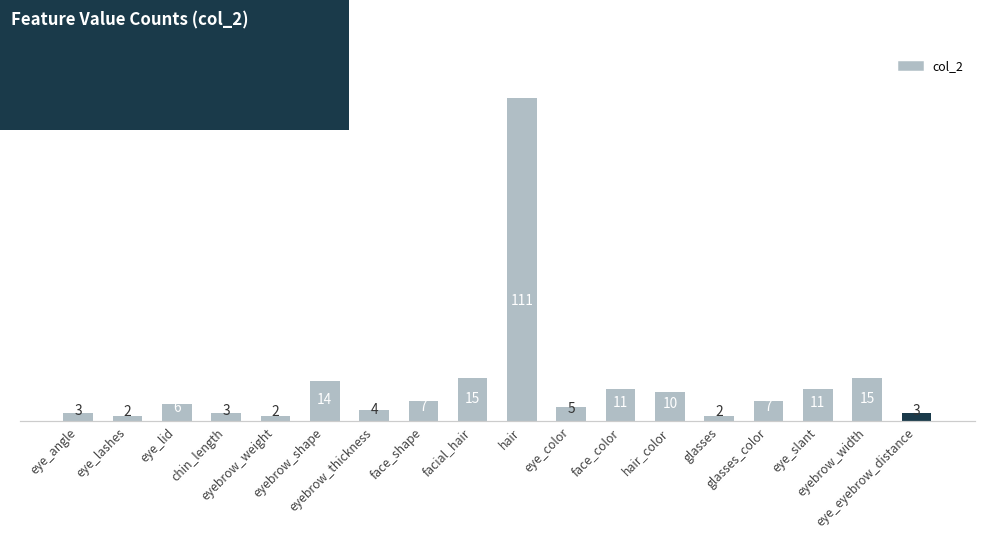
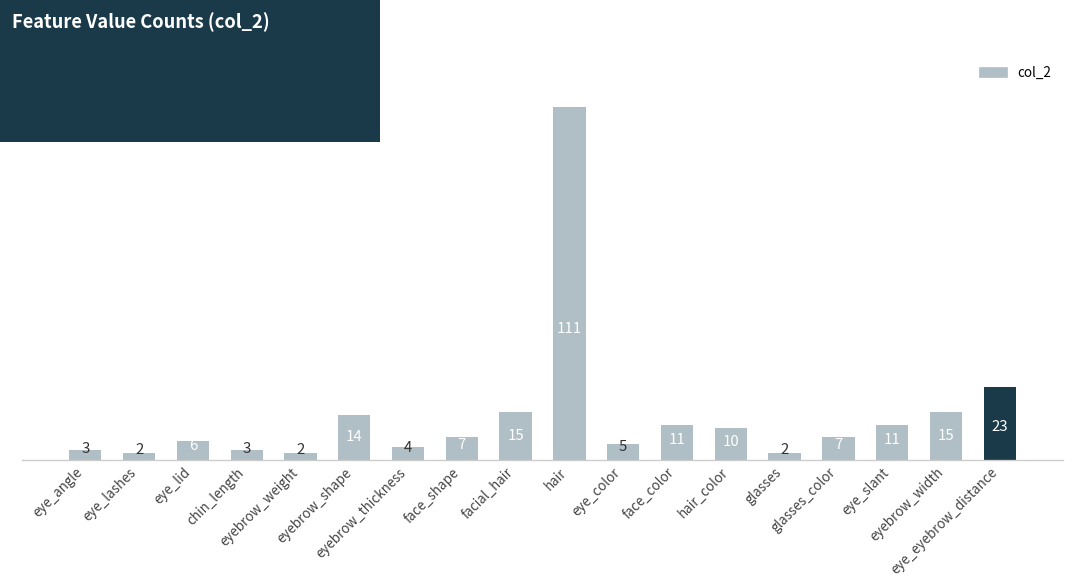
eye_eyebrow_distance: 3 -> 23
